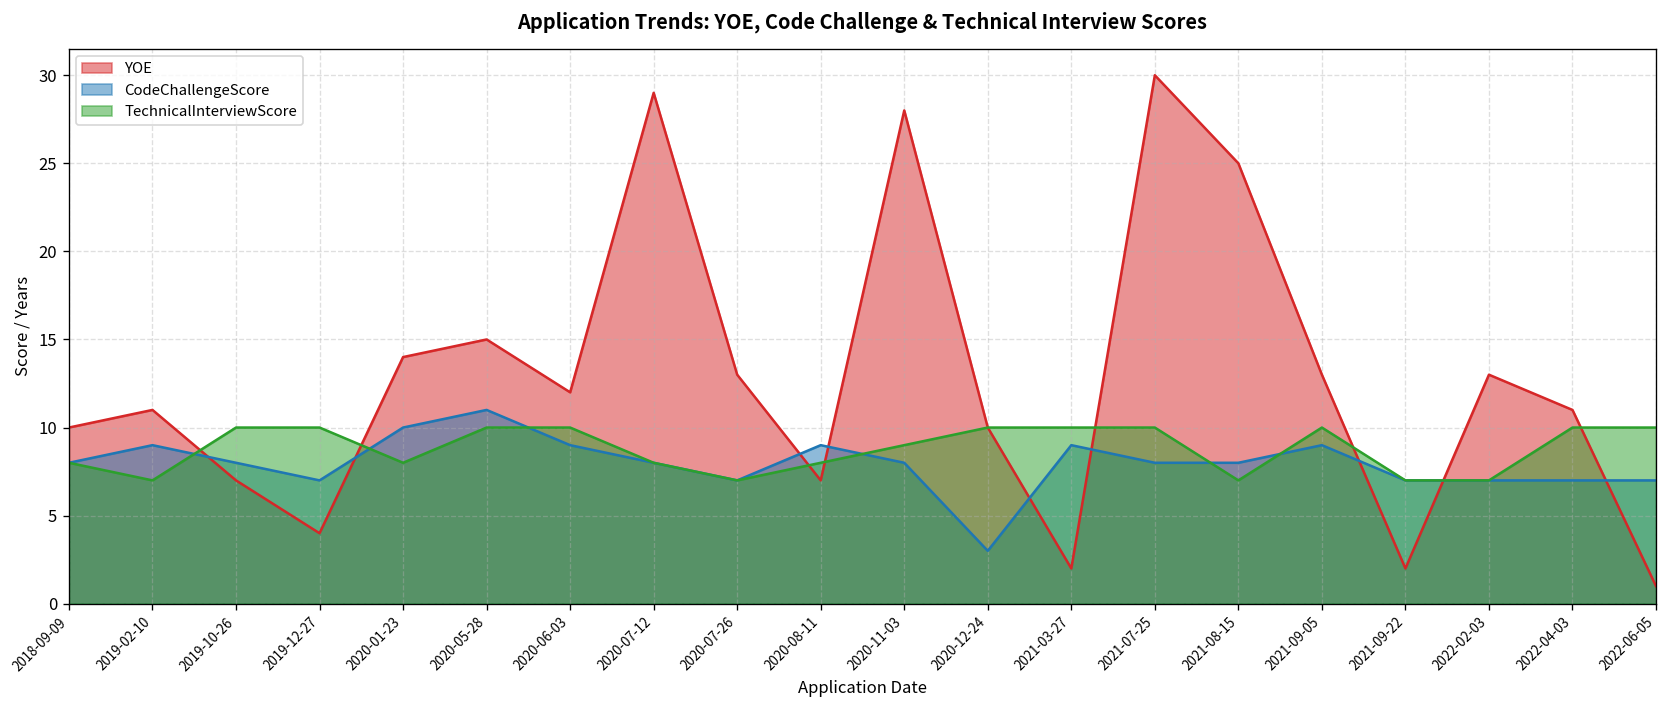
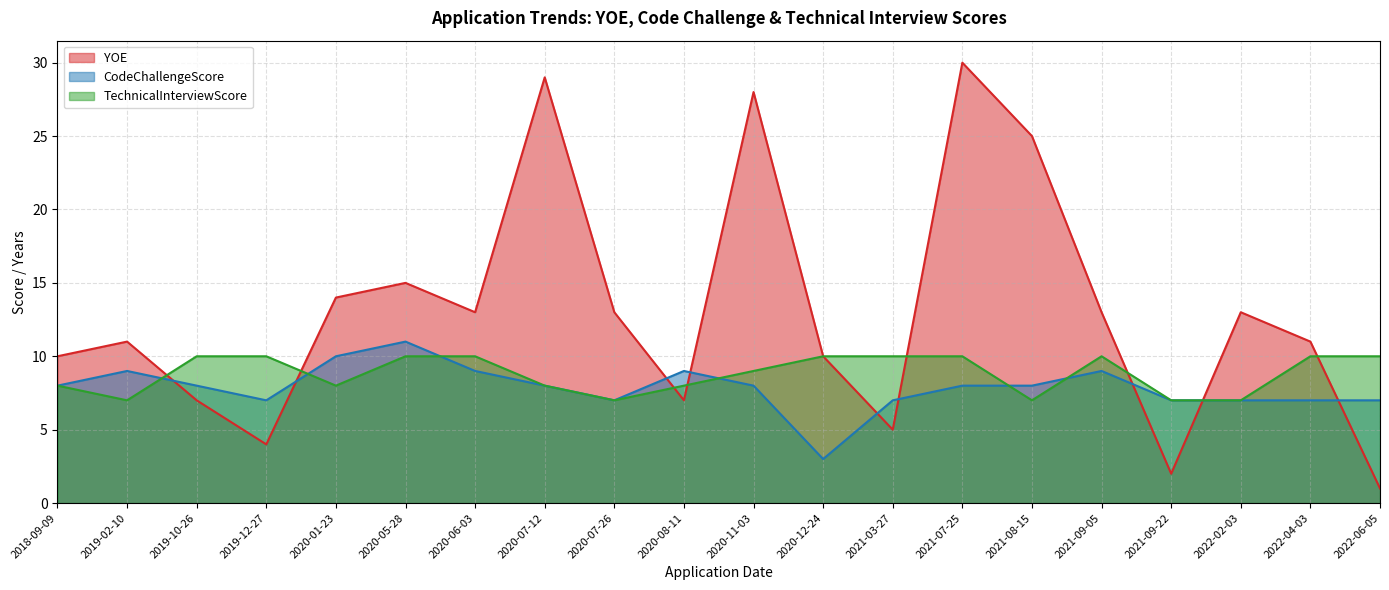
YOE, 2020-06-03: 12 -> 13
YOE, 2021-03-27: 2 -> 5
CodeChallengeScore, 2021-03-27: 9 -> 7
